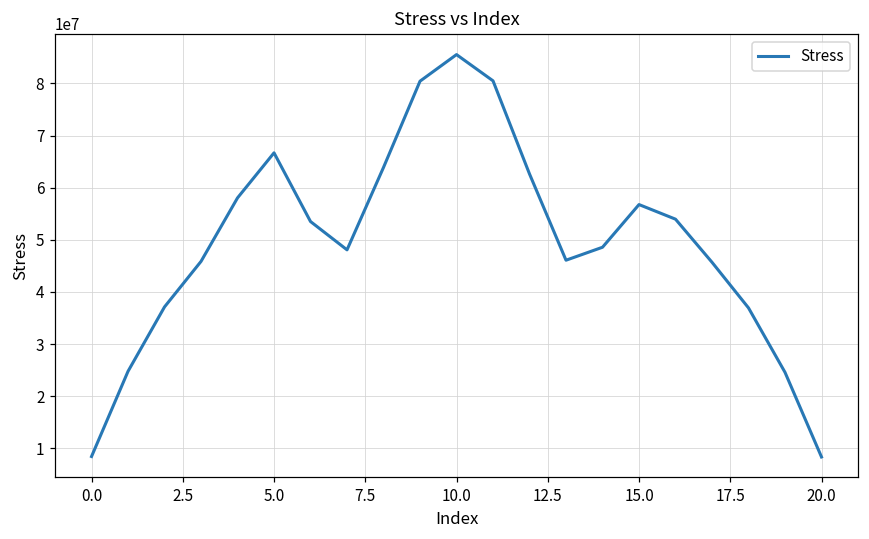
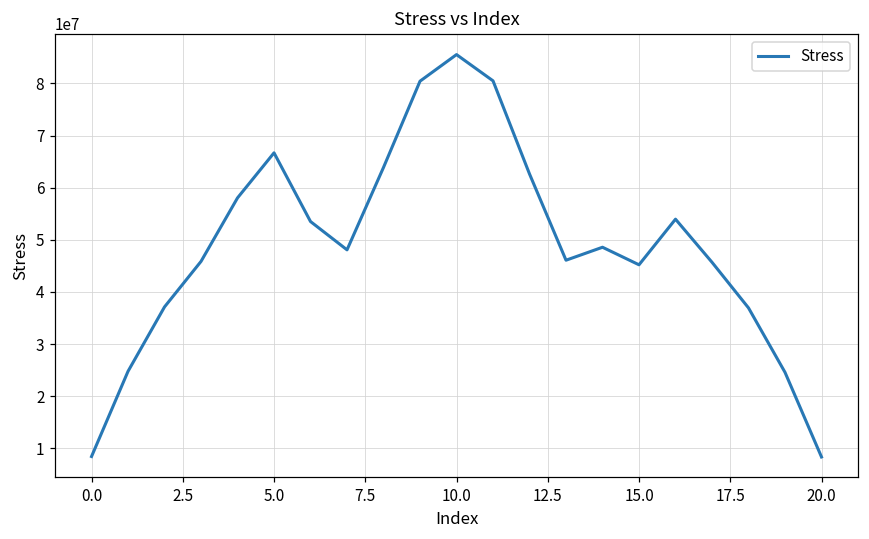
15.0: 57000000 -> 45000000
